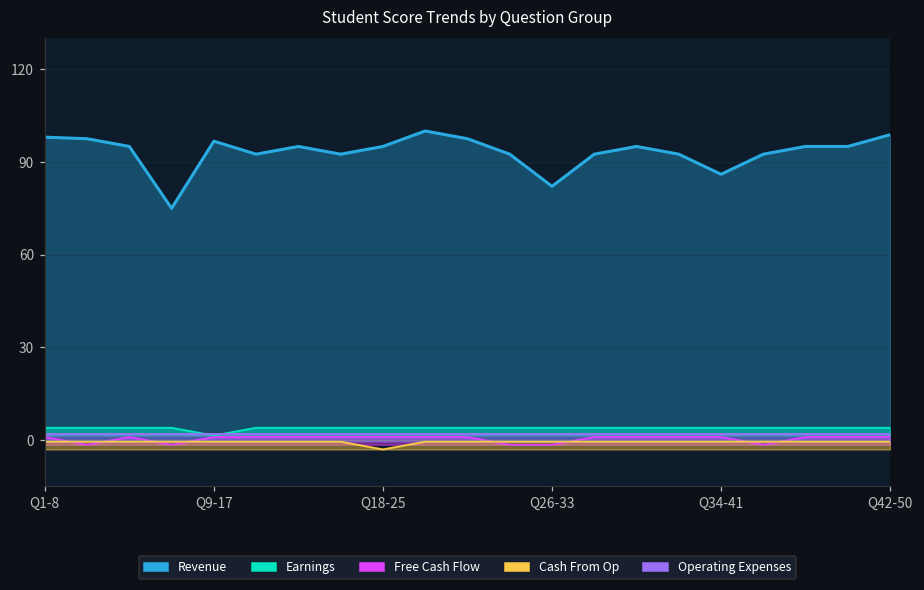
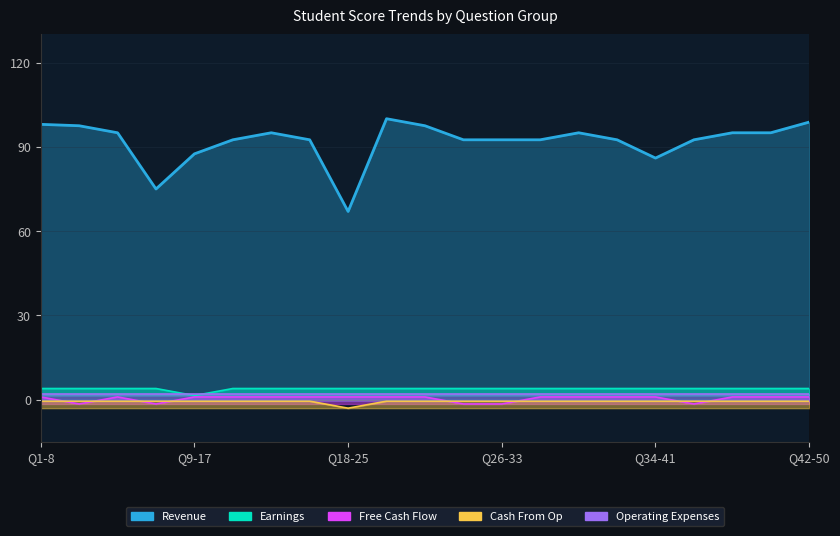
Revenue, Q9-17: 97 -> 88
Revenue, Q18-25: 95 -> 67
Revenue, Q26-33: 82 -> 93
